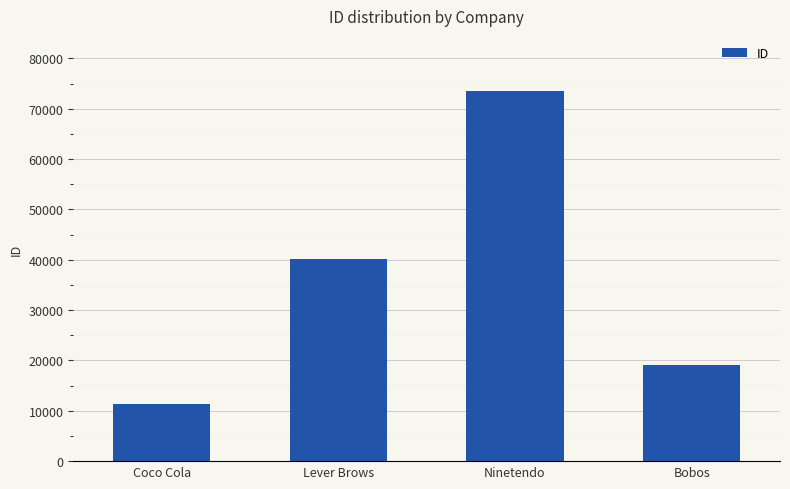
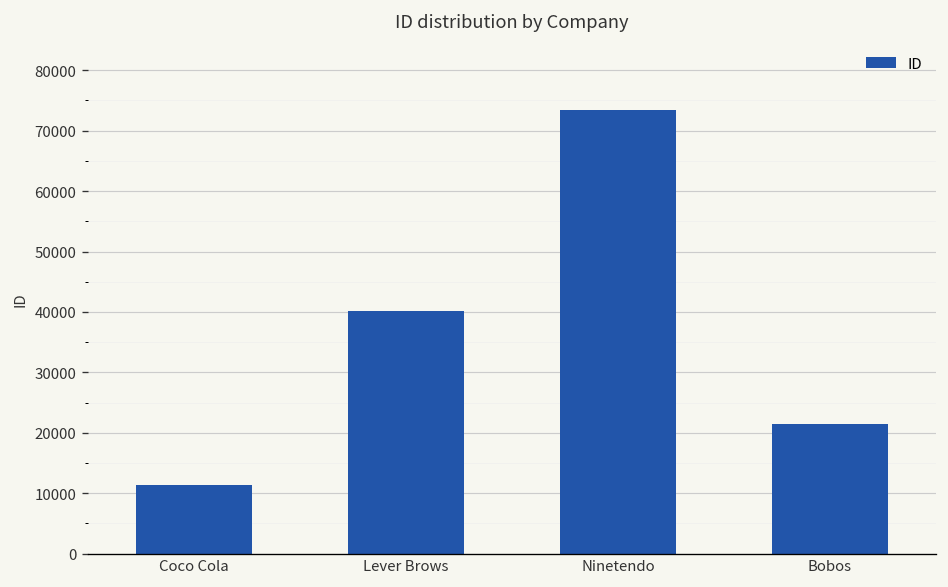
Bobos: 19000 -> 21000
